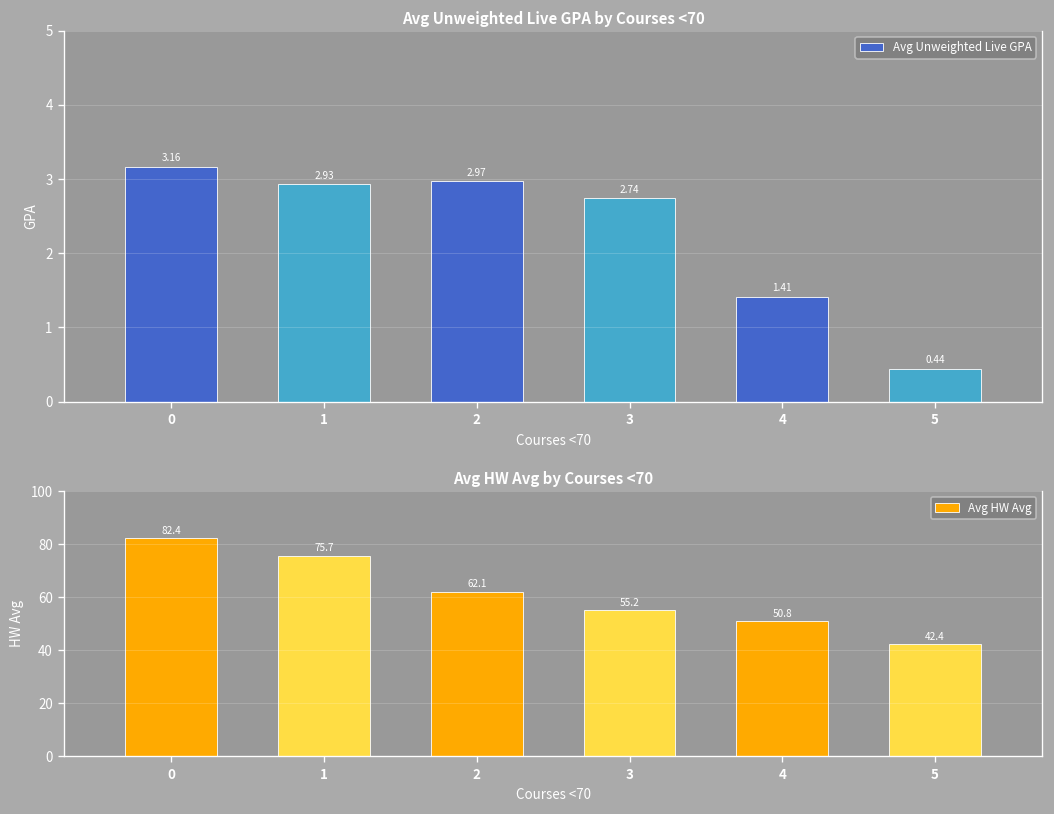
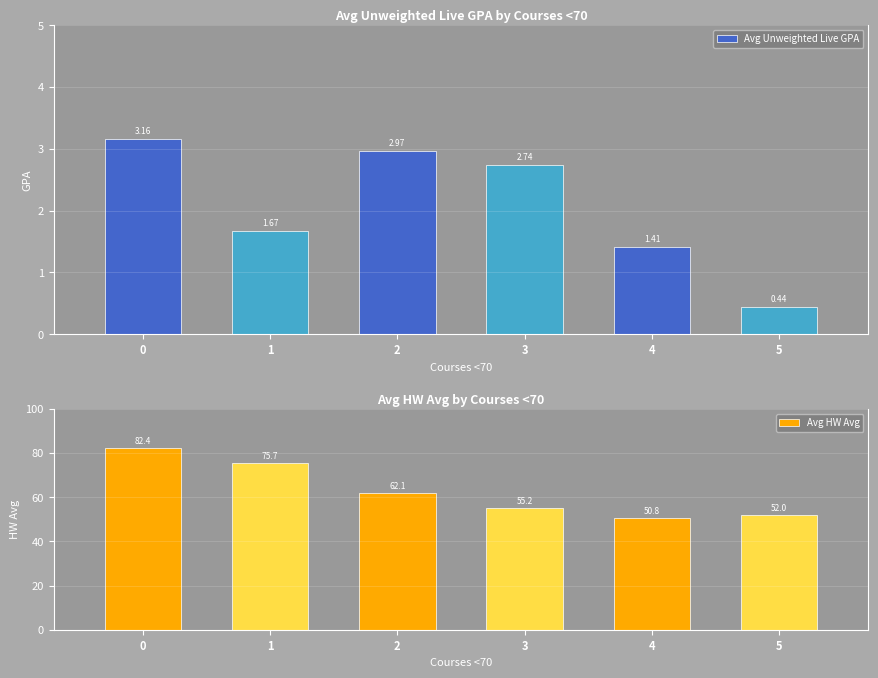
Avg Unweighted Live GPA by Courses <70, 1: 2.93 -> 1.67
Avg HW Avg by Courses <70, 5: 42.4 -> 52.0
